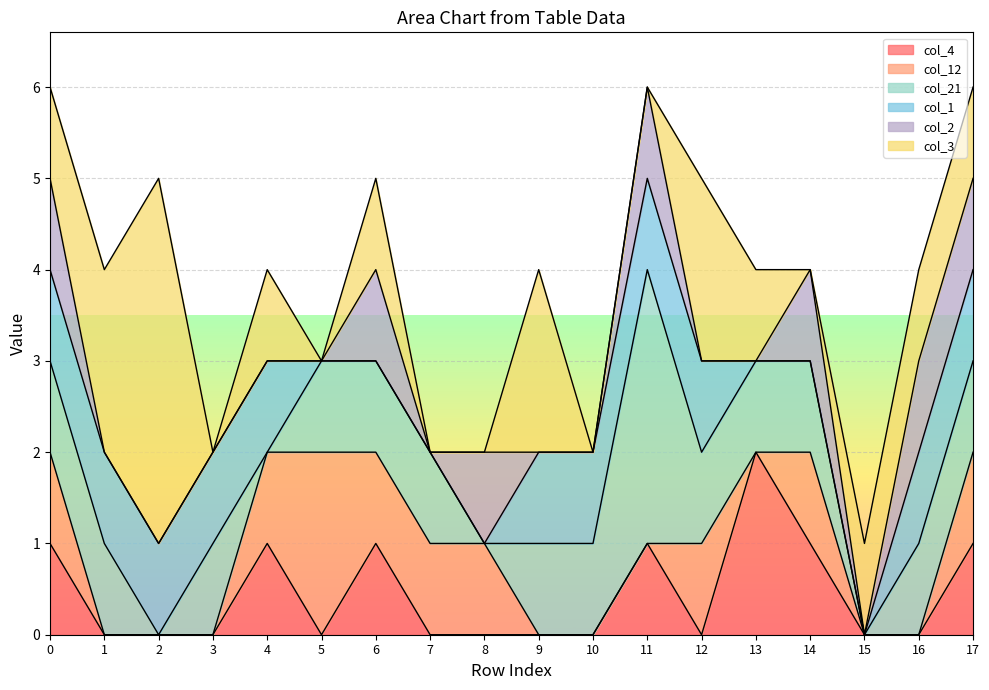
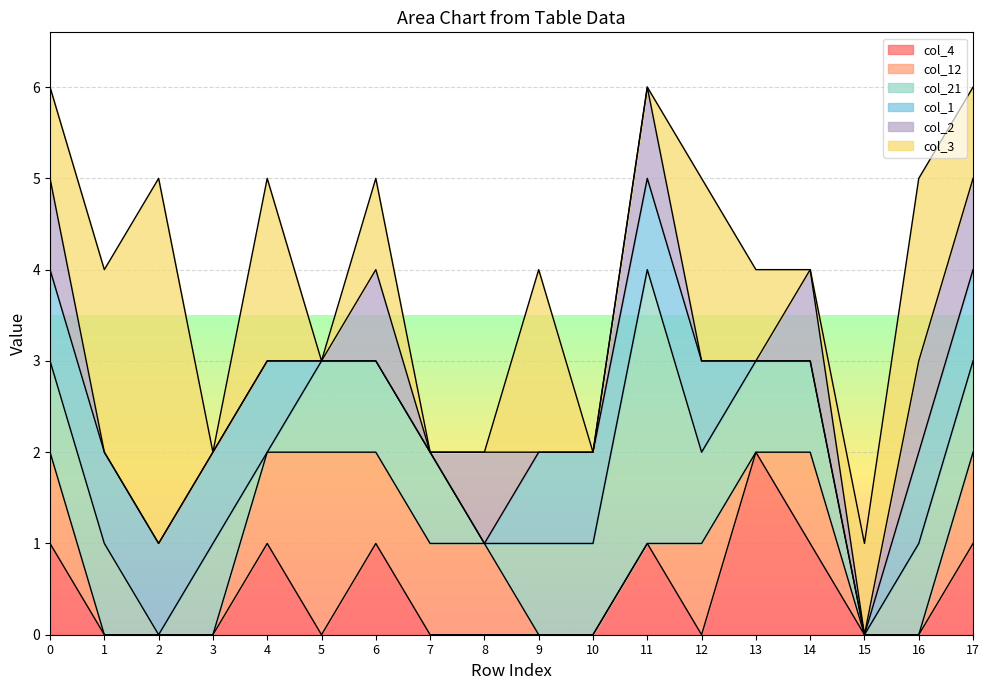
col_3, 4: 1 -> 2
col_3, 16: 1 -> 2
